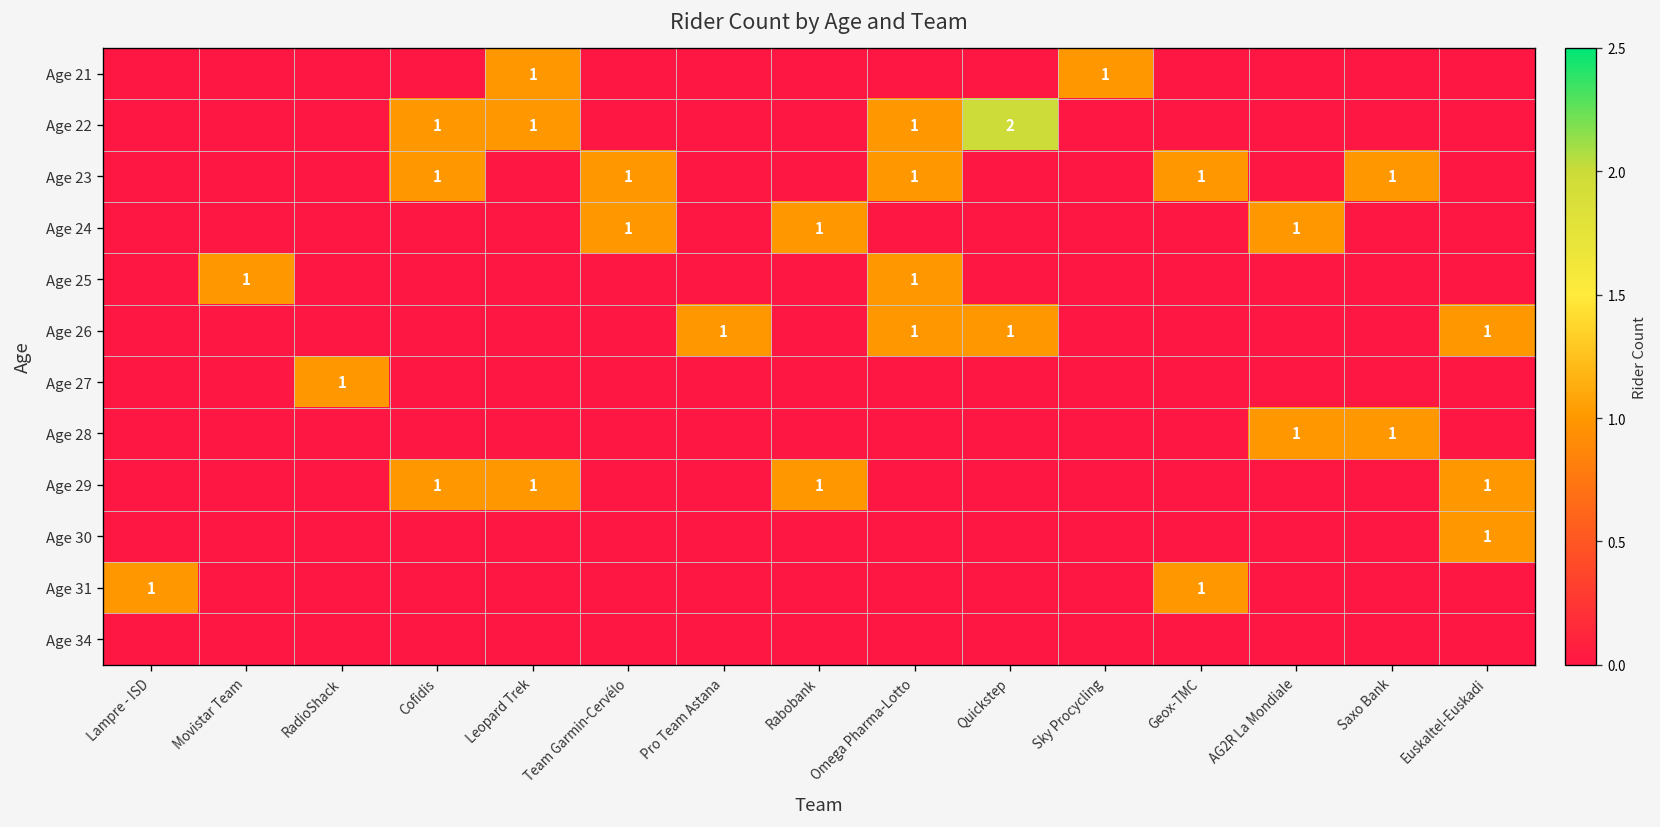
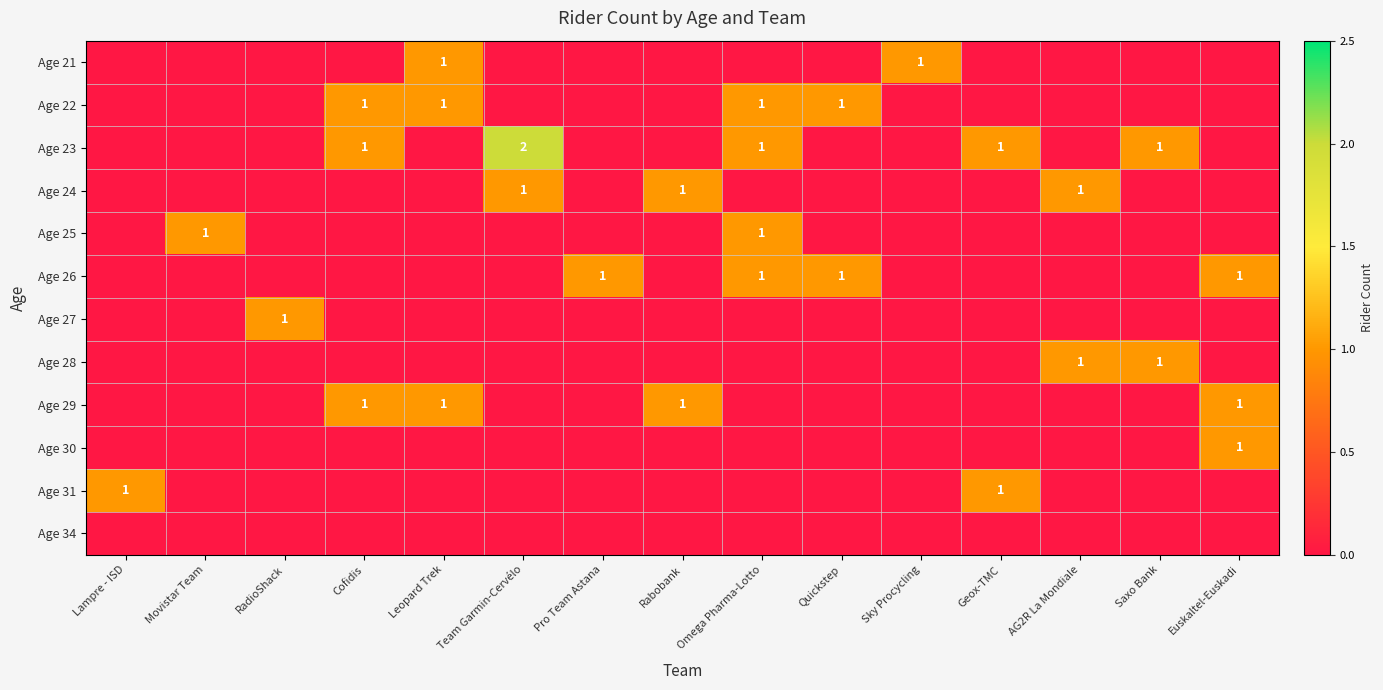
Age 22, Quickstep: 2 -> 1
Age 23, Team Garmin-Cervélo: 1 -> 2
